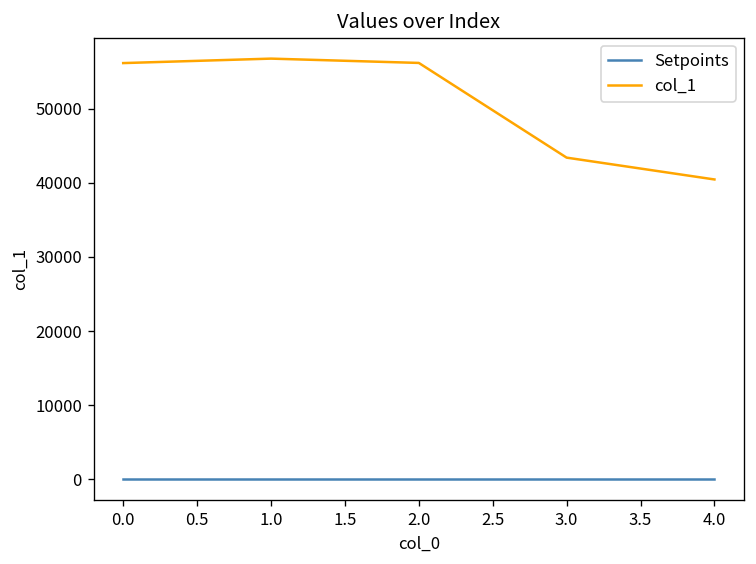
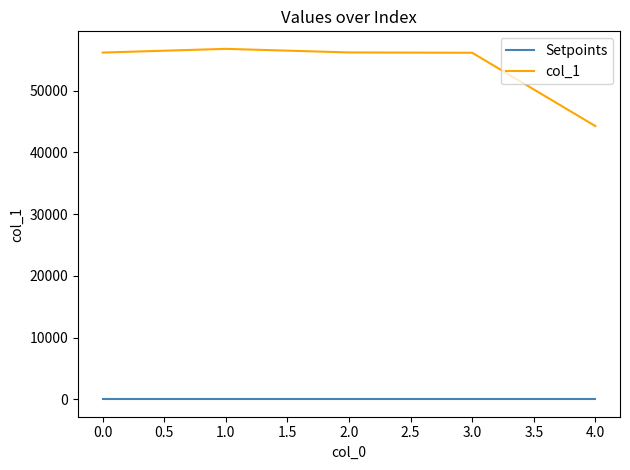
col_1, 3.0: 43000 -> 56000
col_1, 4.0: 40000 -> 44000
